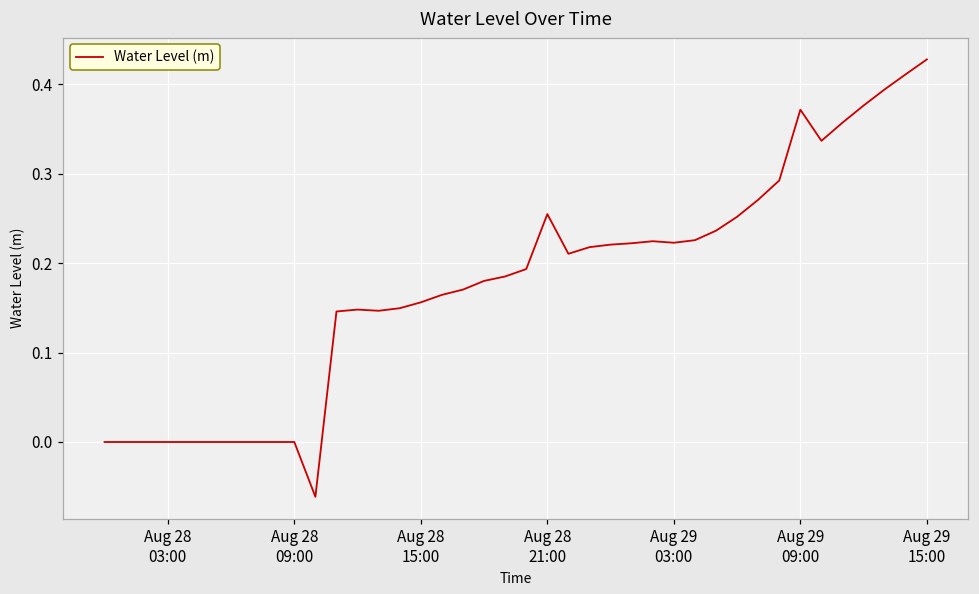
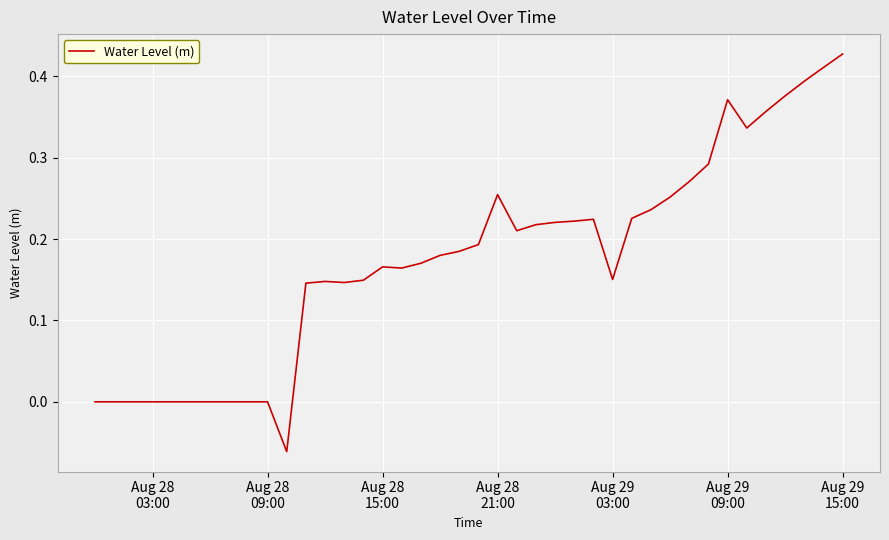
Aug 28 15:00: 0.16 -> 0.17
Aug 29 03:00: 0.22 -> 0.15
